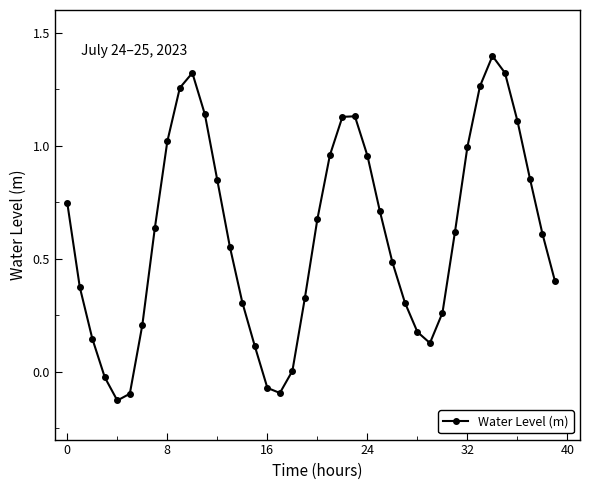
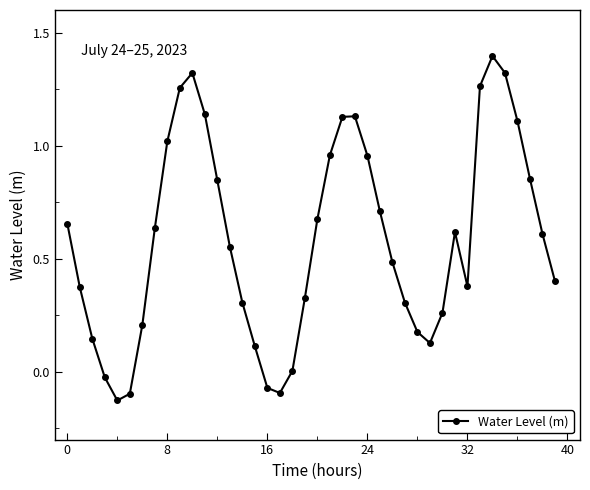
0: 0.75 -> 0.66
32: 1.00 -> 0.38
